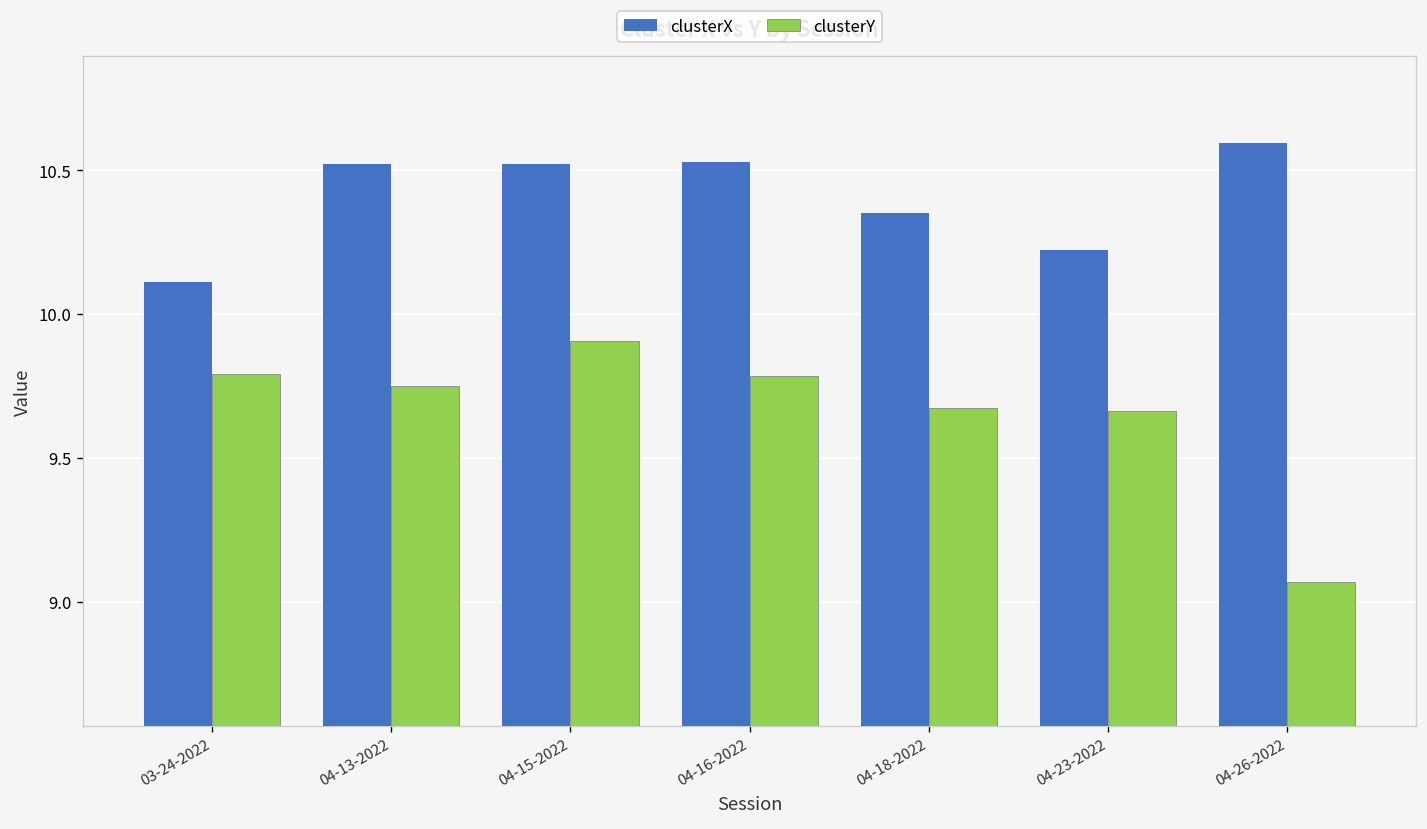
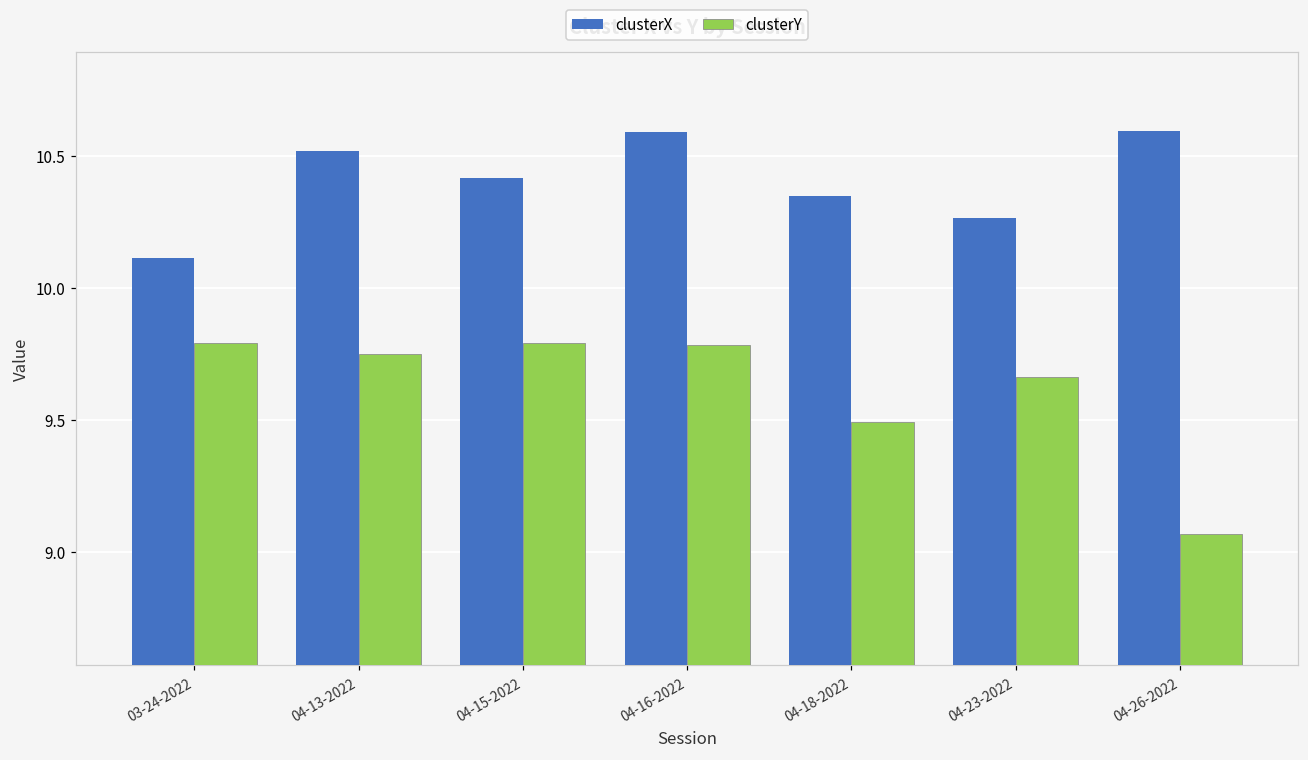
clusterX, 04-15-2022: 10.52 -> 10.42
clusterY, 04-15-2022: 9.91 -> 9.79
clusterX, 04-16-2022: 10.53 -> 10.59
clusterY, 04-18-2022: 9.68 -> 9.49
clusterX, 04-23-2022: 10.22 -> 10.27
